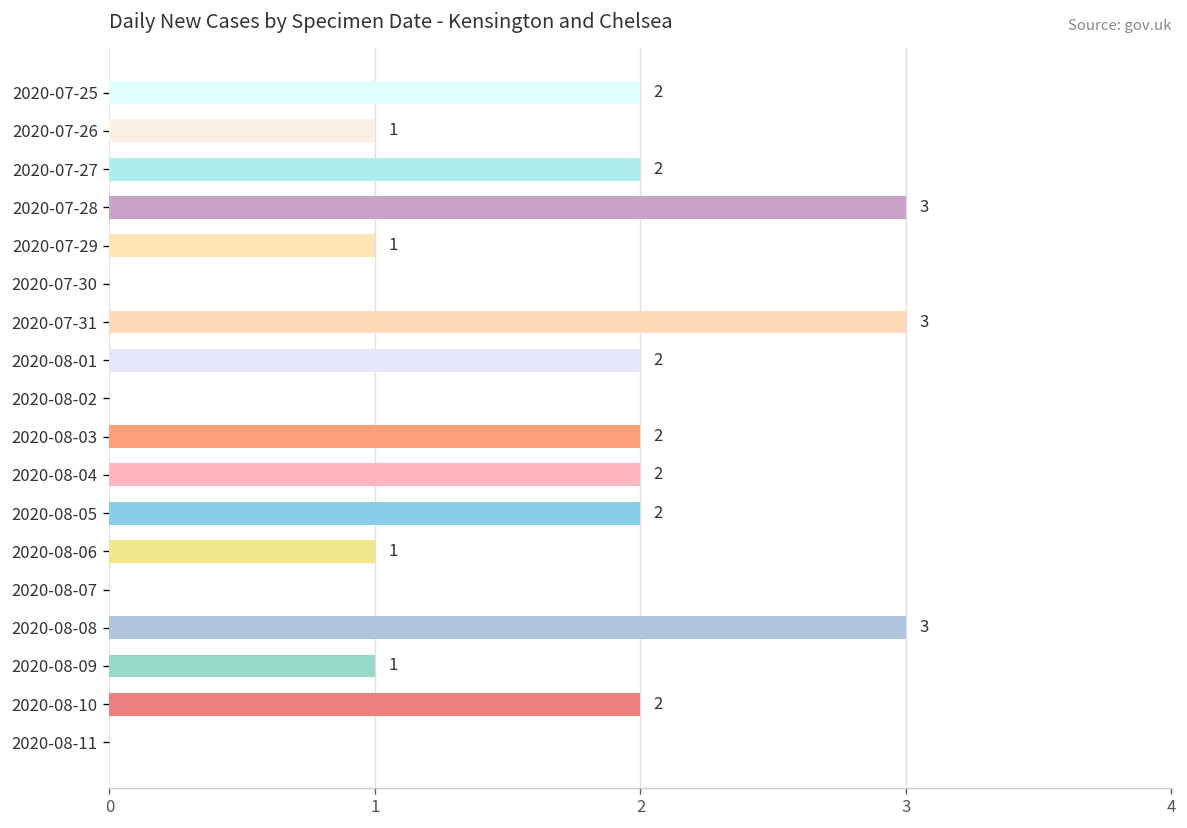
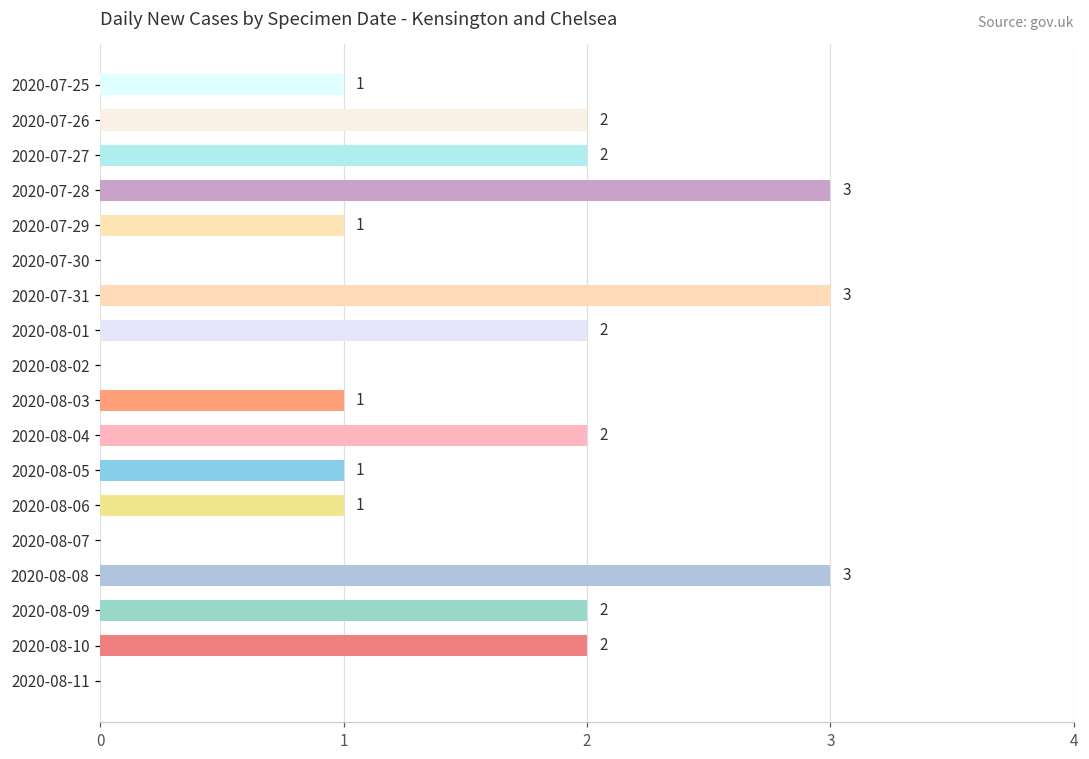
2020-07-25: 2 -> 1
2020-07-26: 1 -> 2
2020-08-03: 2 -> 1
2020-08-05: 2 -> 1
2020-08-09: 1 -> 2
